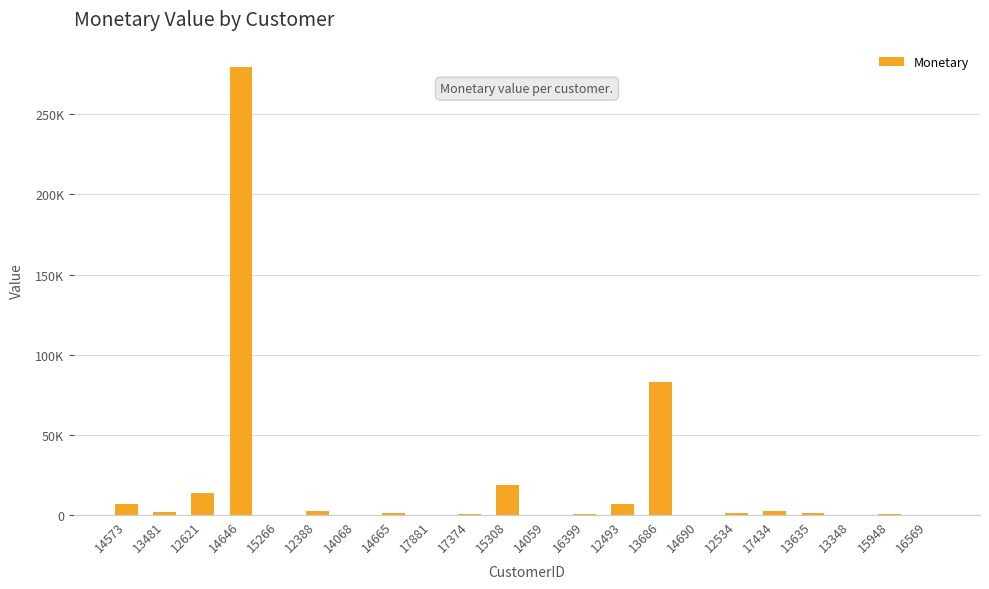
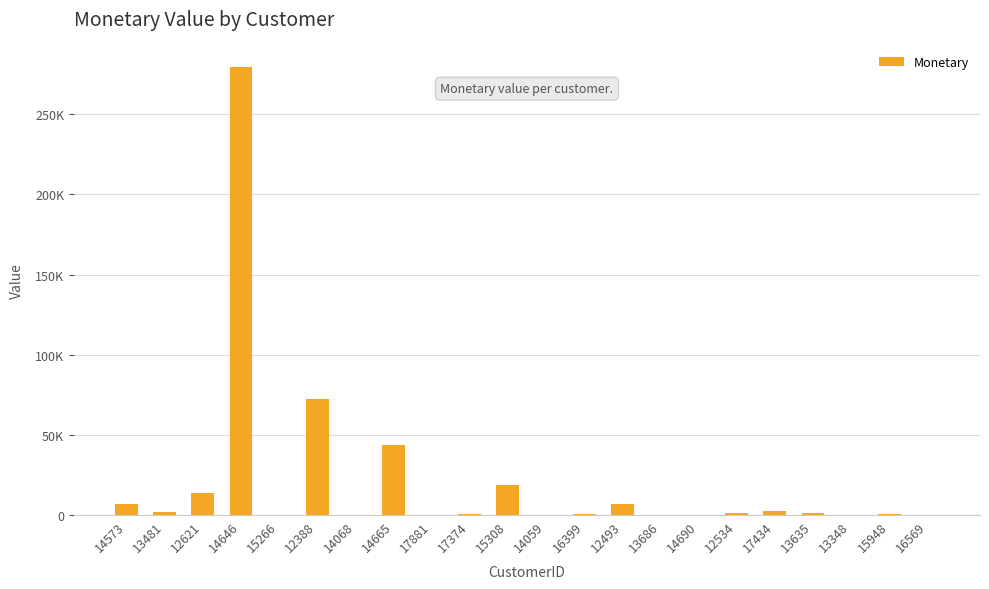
12388: 3000 -> 72000
14665: 1000 -> 44000
13686: 83000 -> 0
